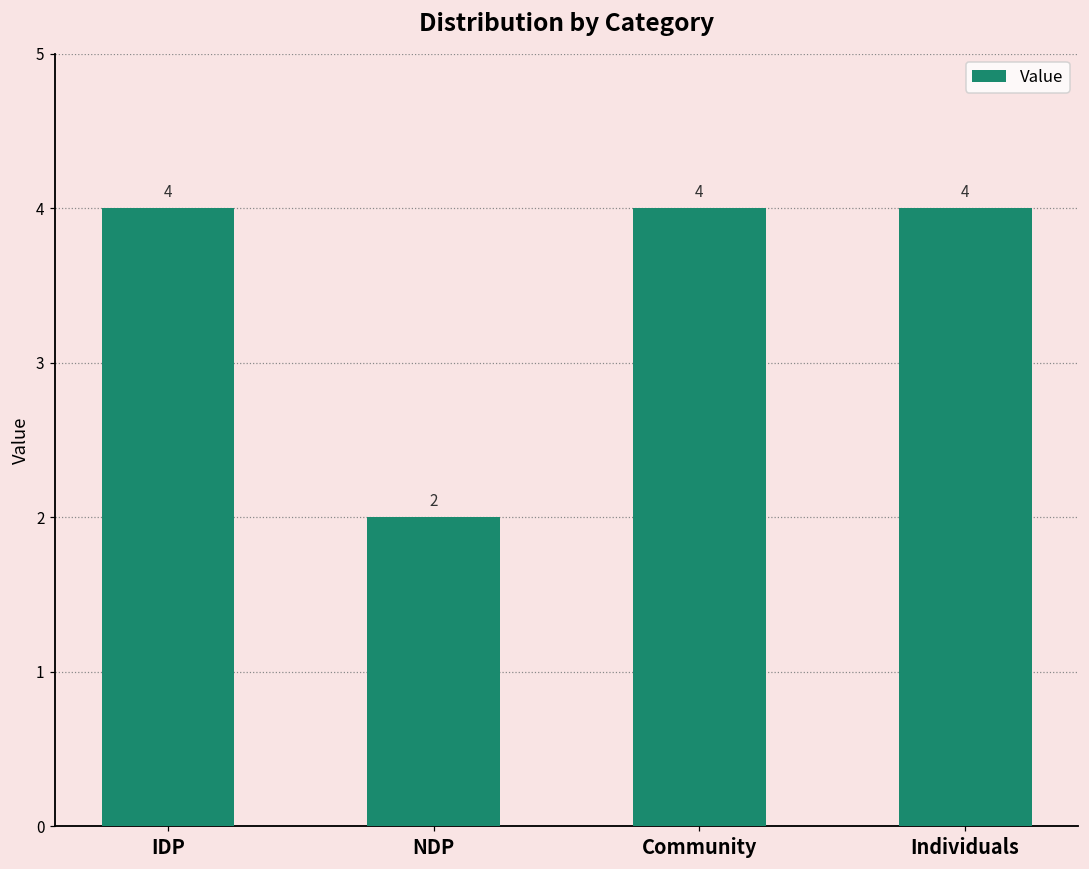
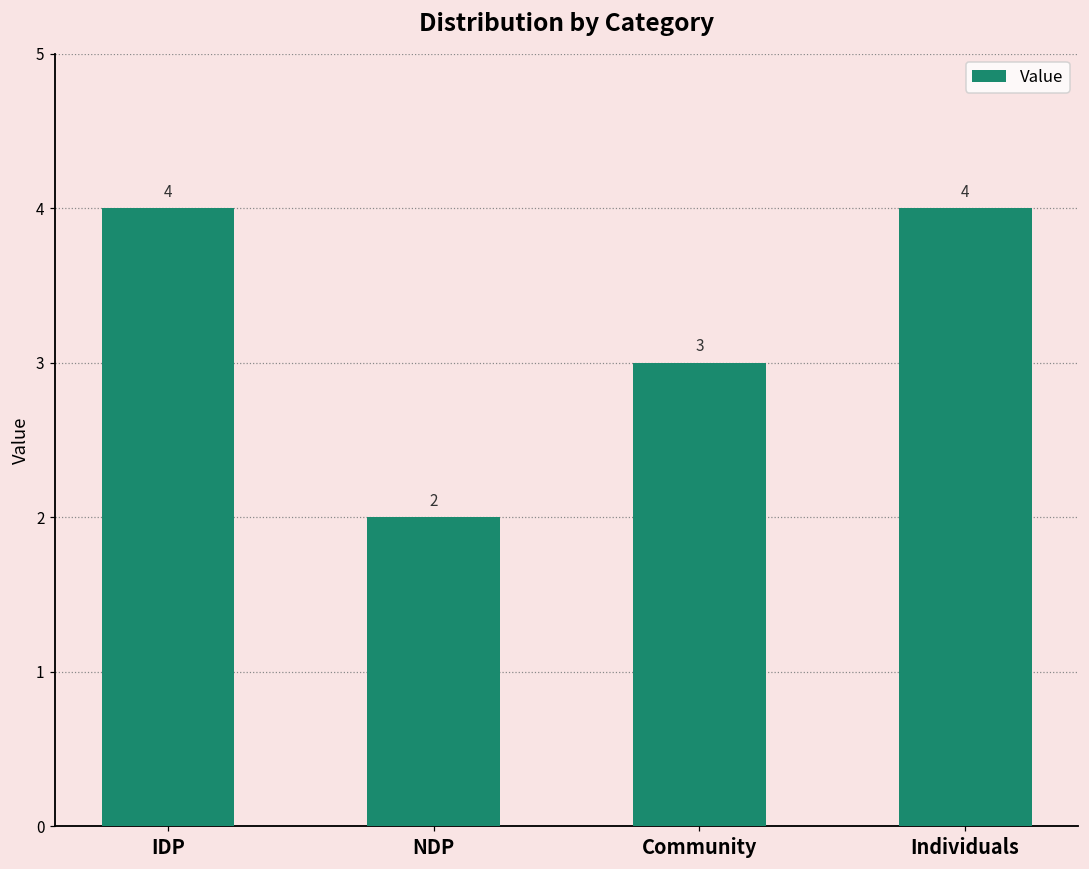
Community: 4 -> 3
